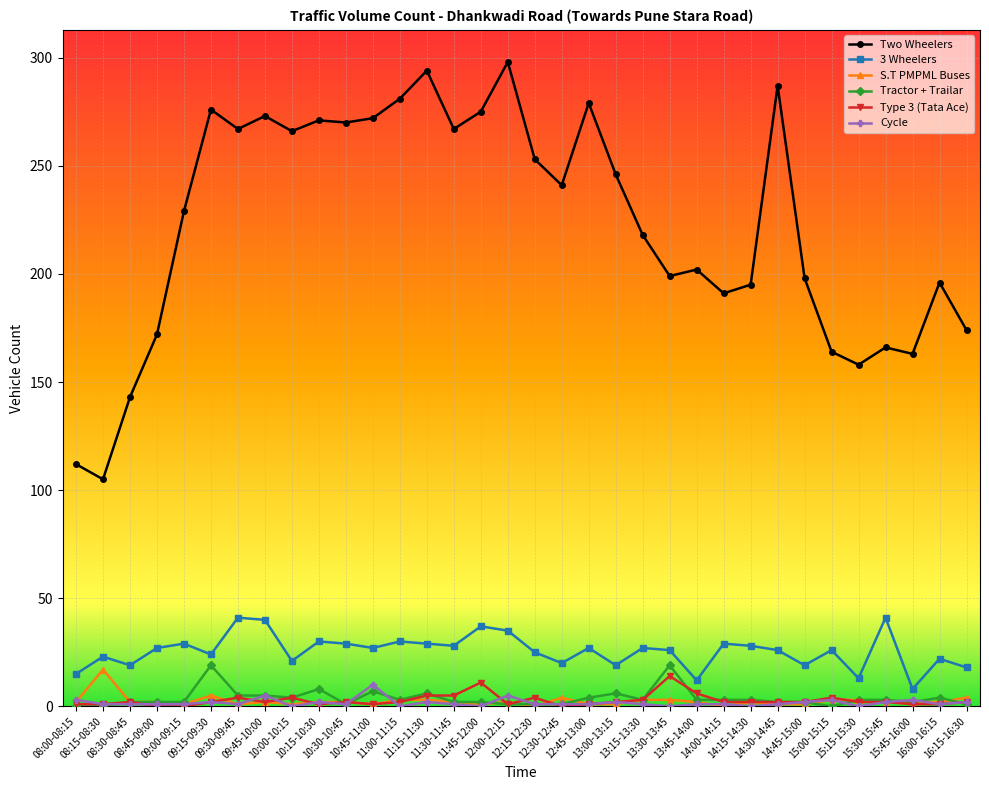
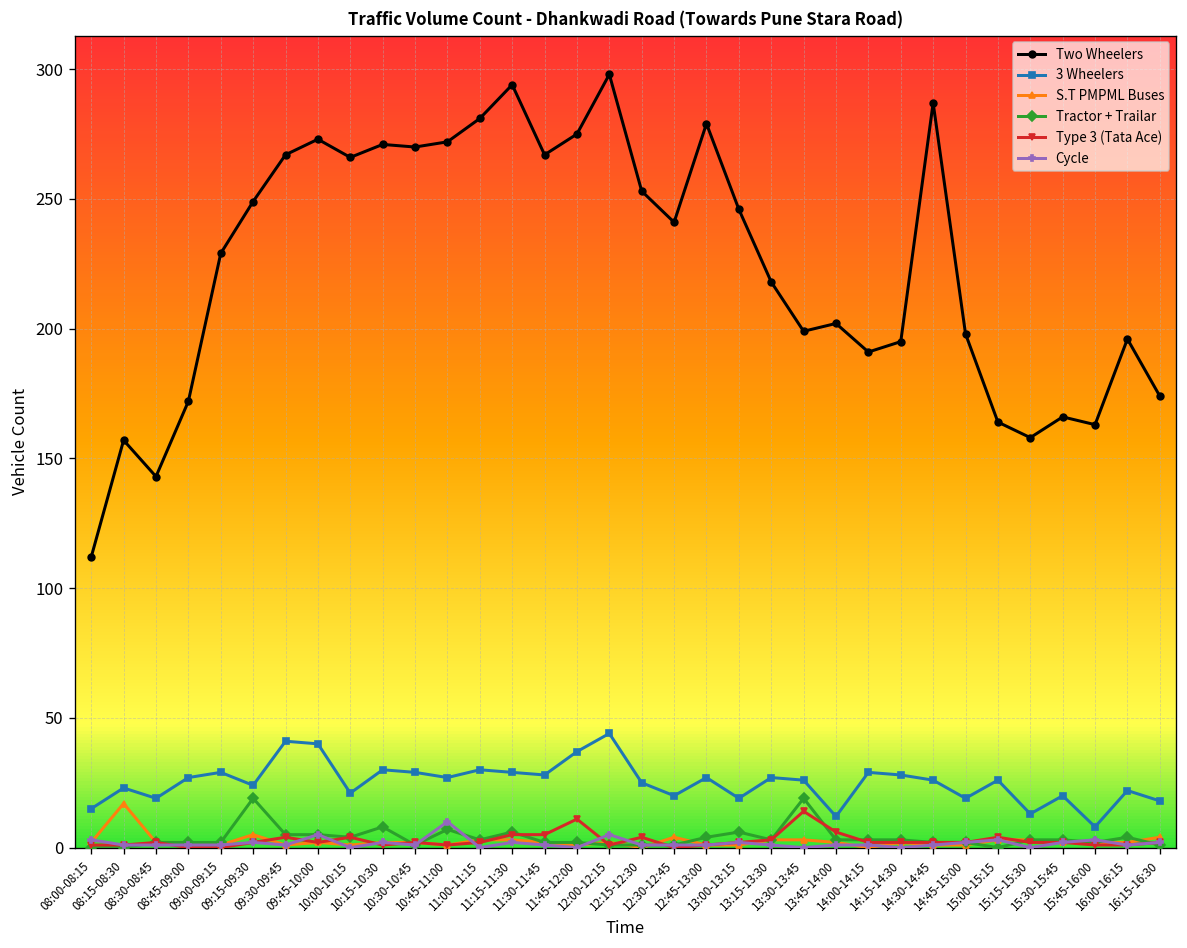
Two Wheelers, 08:15-08:30: 105 -> 157
Two Wheelers, 09:15-09:30: 276 -> 249
3 Wheelers, 12:00-12:15: 35 -> 44
3 Wheelers, 15:30-15:45: 41 -> 20
